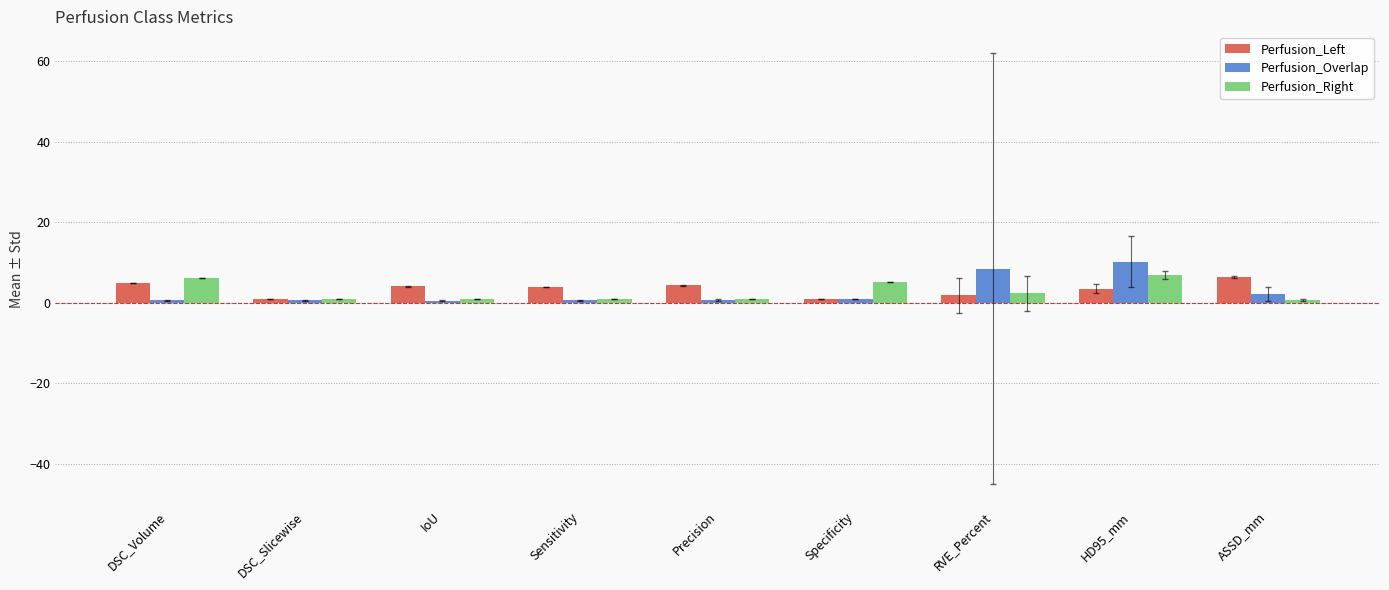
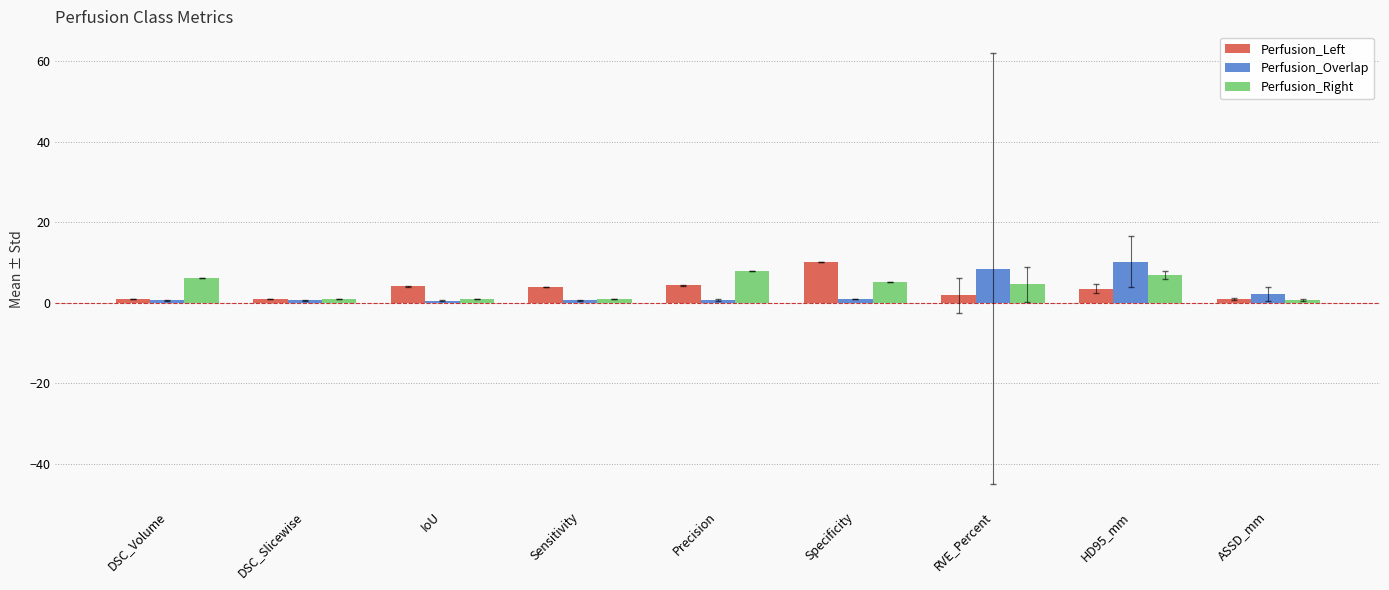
Perfusion_Left, DSC_Volume: 5 -> 1
Perfusion_Right, Precision: 1 -> 8
Perfusion_Left, Specificity: 1 -> 10
Perfusion_Right, RVE_Percent: 2 -> 5
Perfusion_Left, ASSD_mm: 6 -> 1
